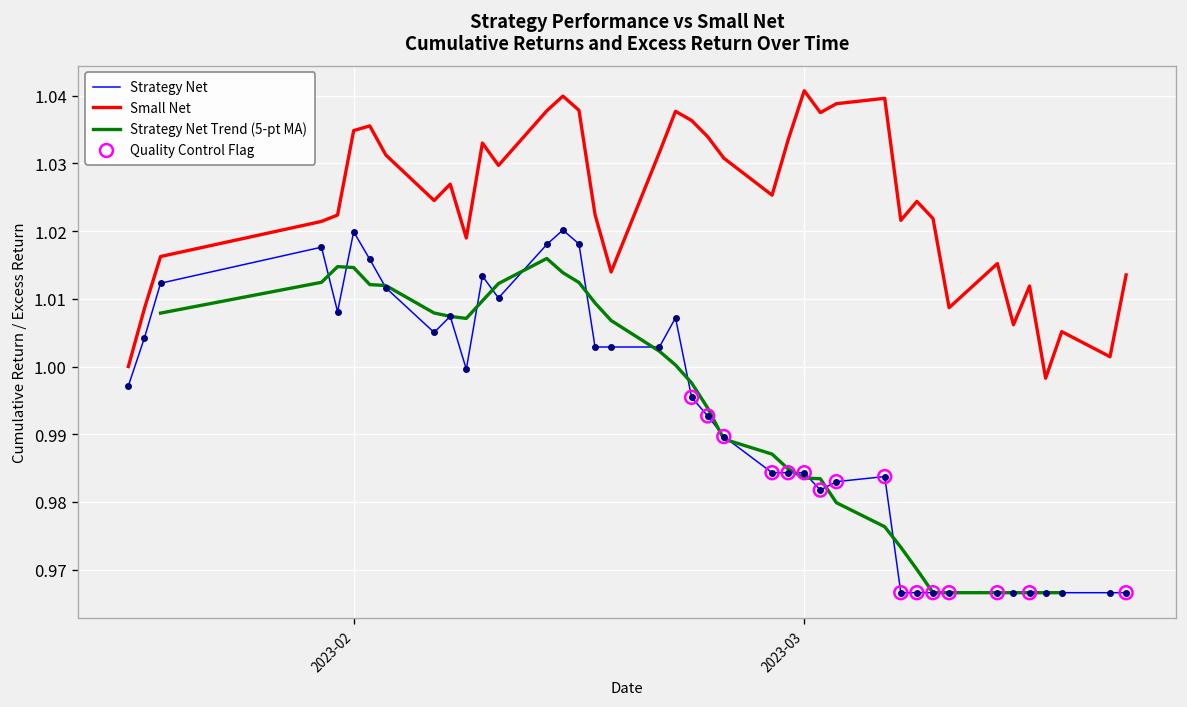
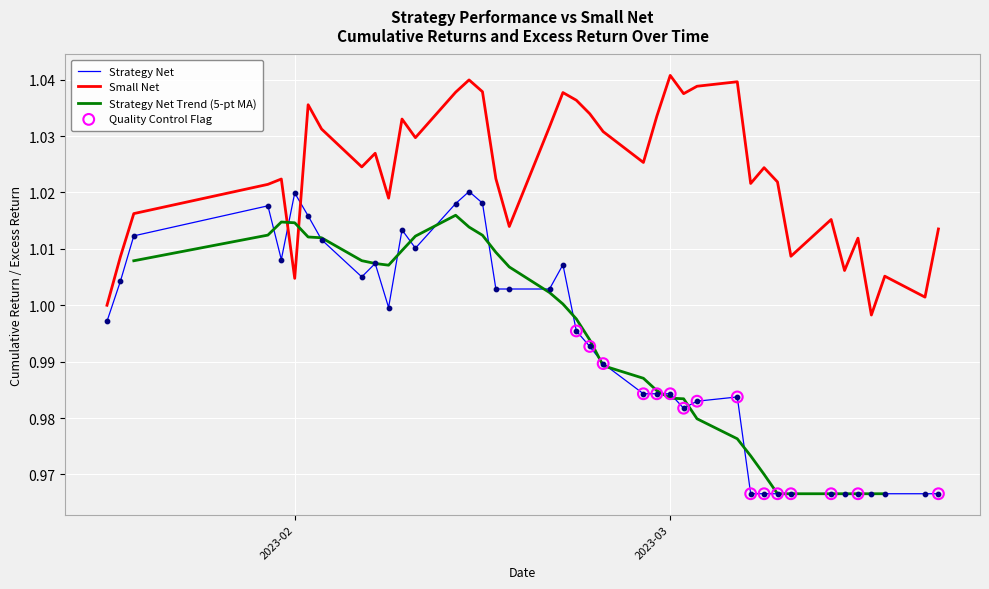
Small Net, 2023-02: 1.035 -> 1.005
